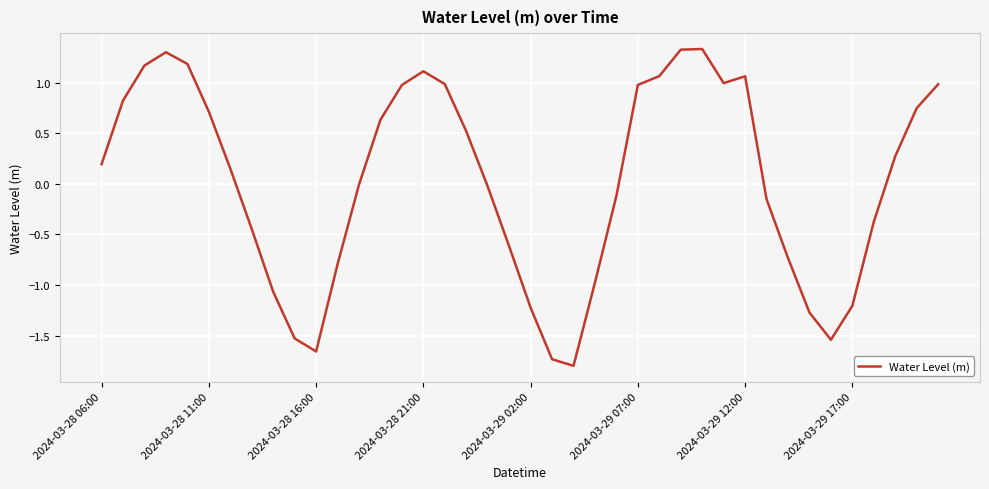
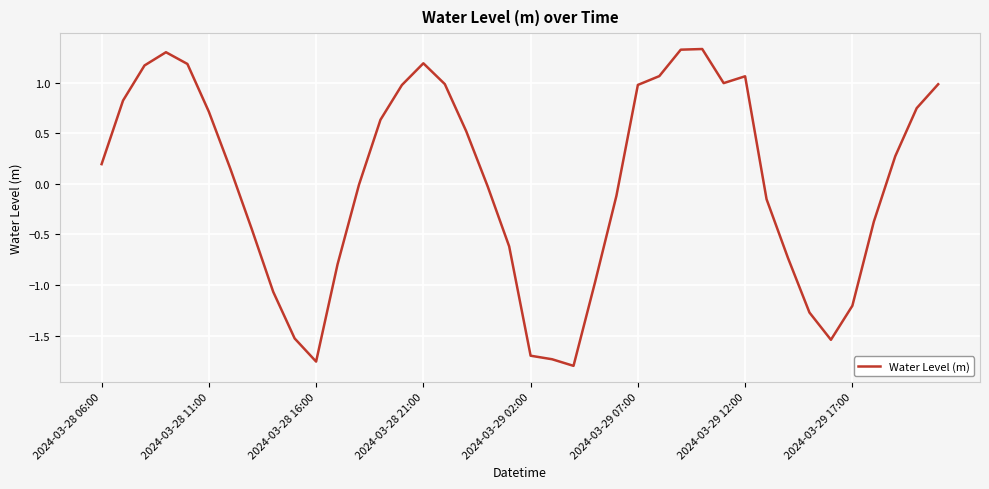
2024-03-28 16:00: -1.66 -> -1.76
2024-03-28 21:00: 1.12 -> 1.19
2024-03-29 02:00: -1.22 -> -1.70
